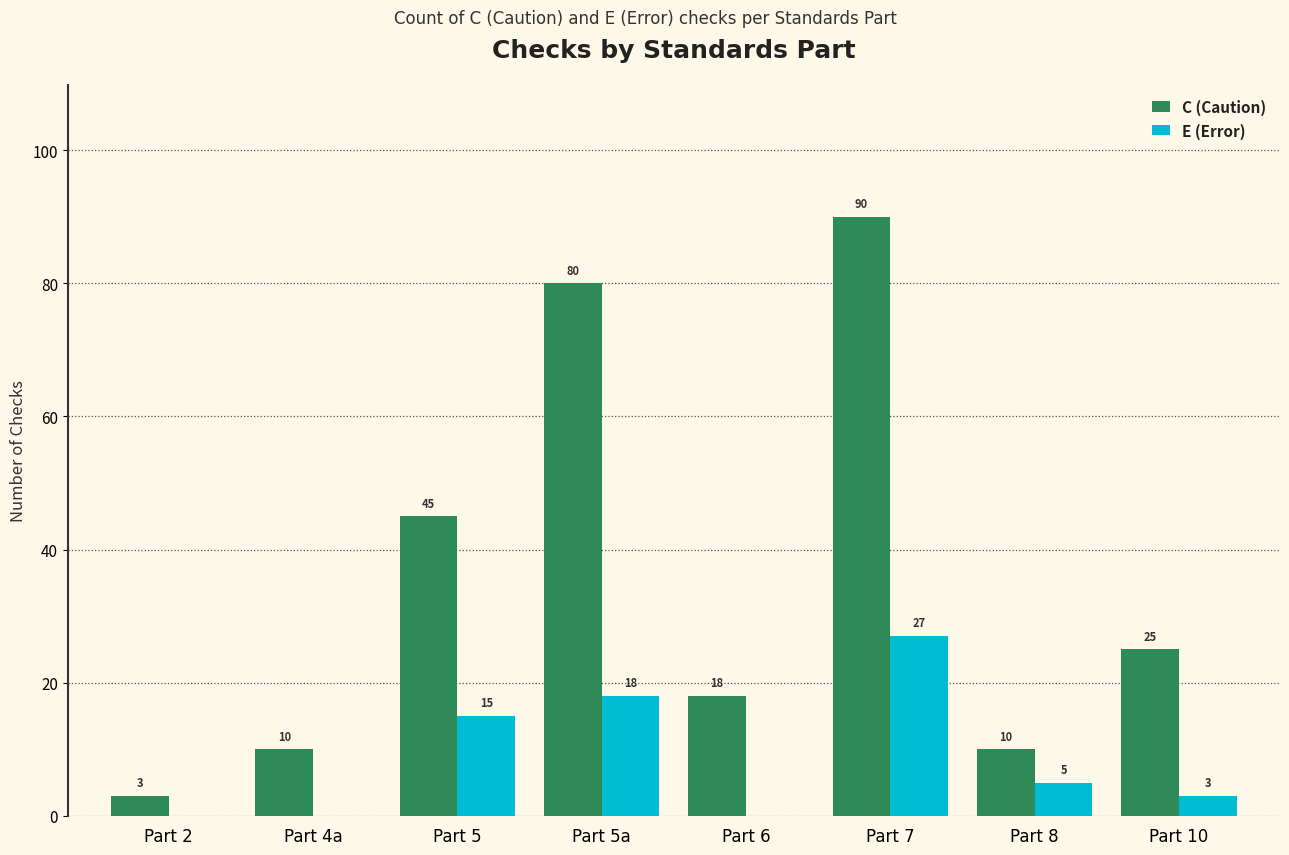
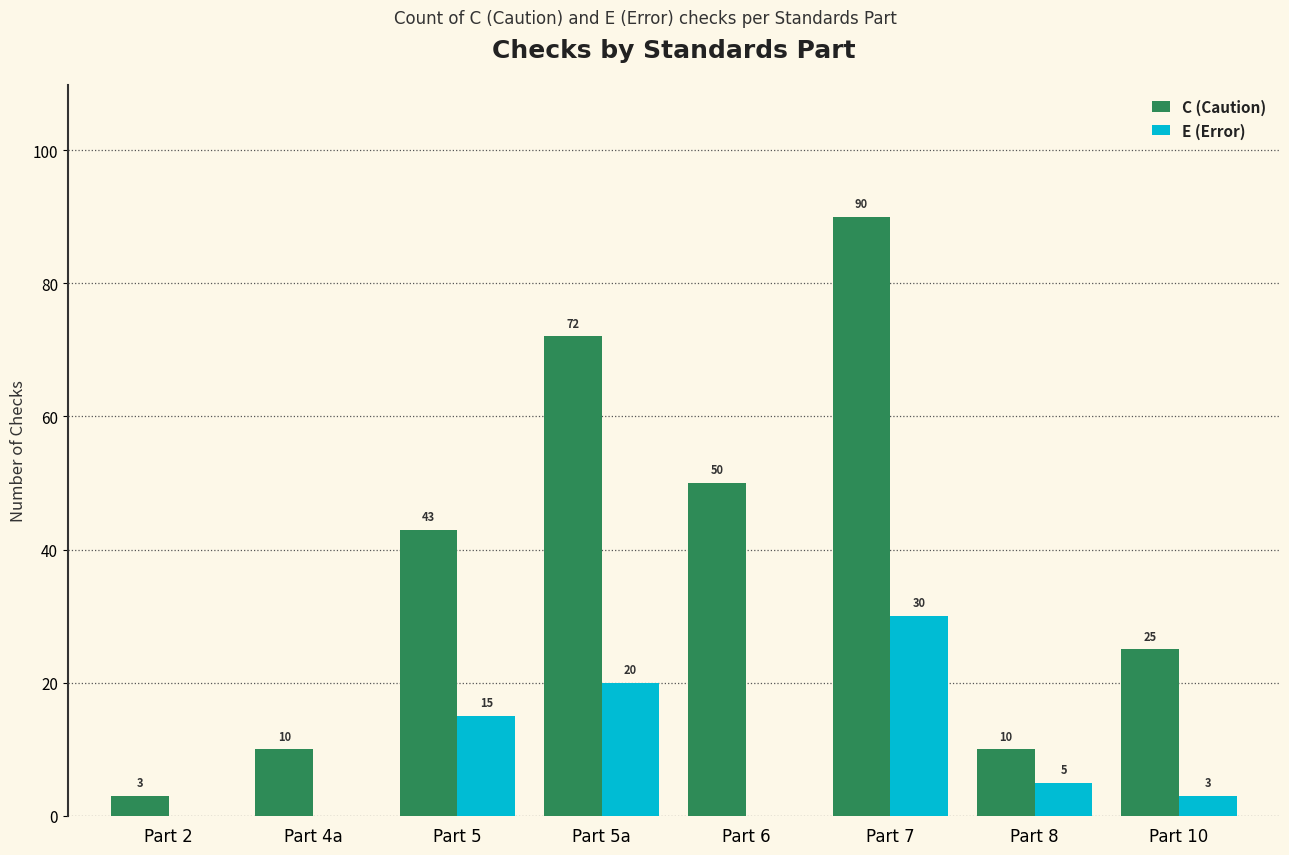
C (Caution), Part 5: 45 -> 43
C (Caution), Part 5a: 80 -> 72
E (Error), Part 5a: 18 -> 20
C (Caution), Part 6: 18 -> 50
E (Error), Part 7: 27 -> 30
